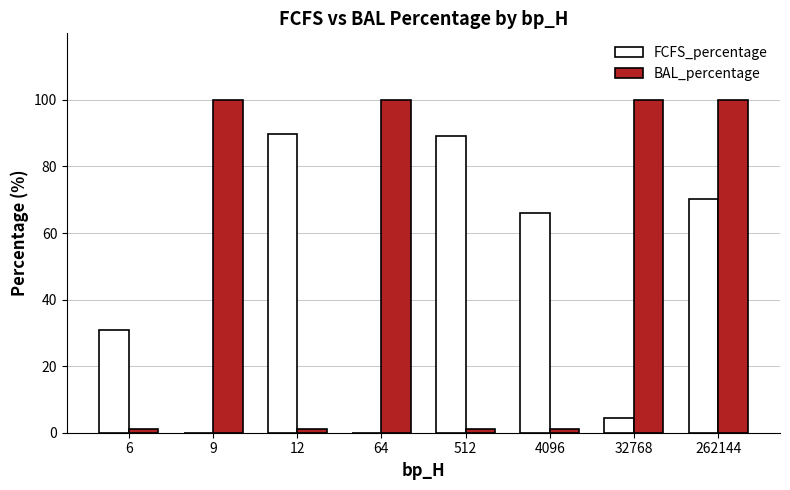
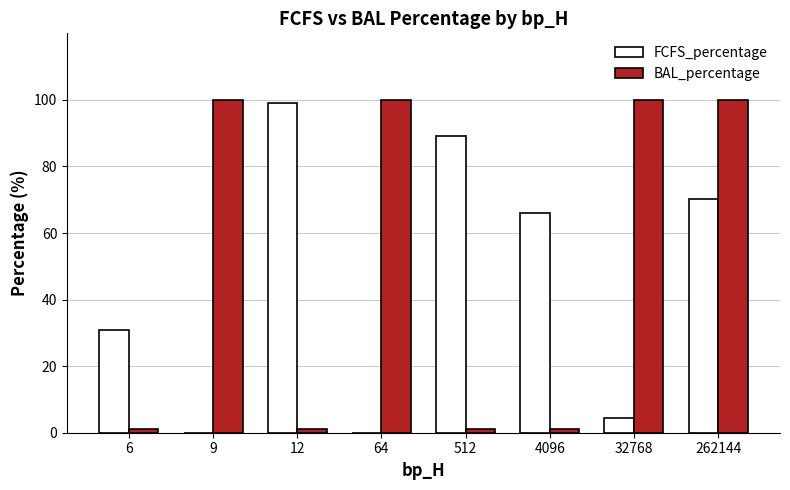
FCFS_percentage, 12: 90 -> 99
